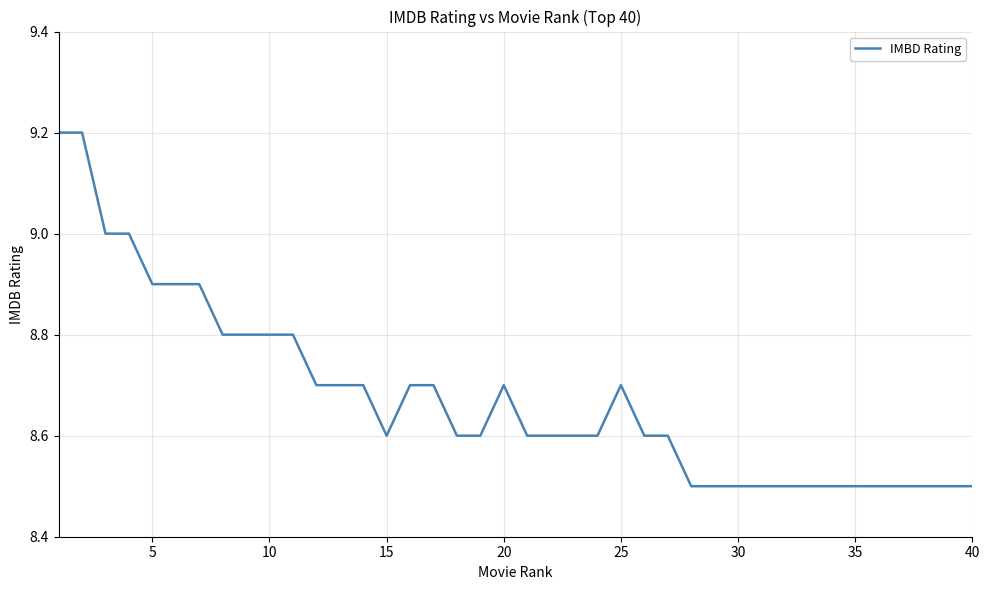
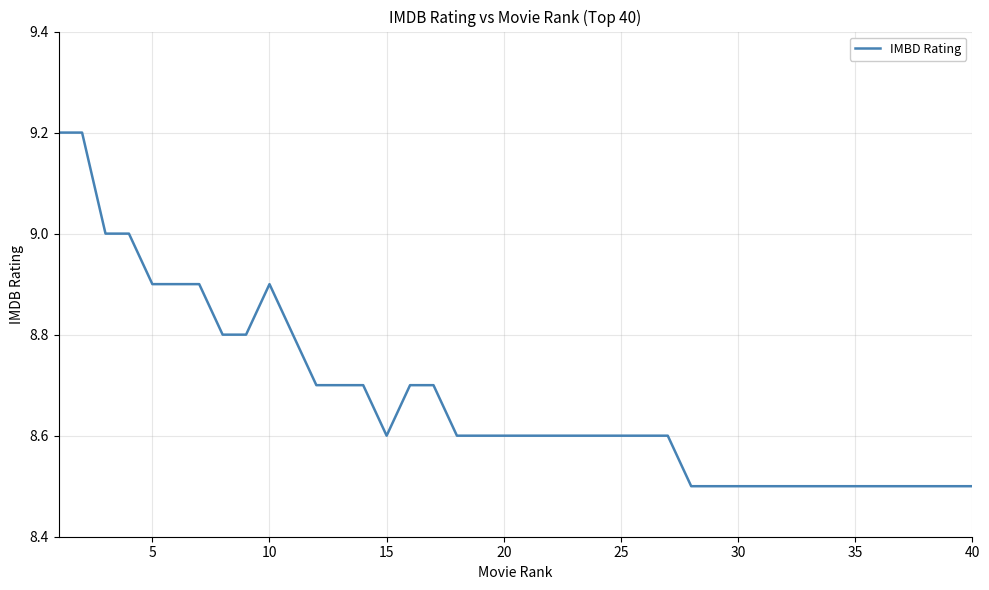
10: 8.8 -> 8.9
20: 8.7 -> 8.6
25: 8.7 -> 8.6
